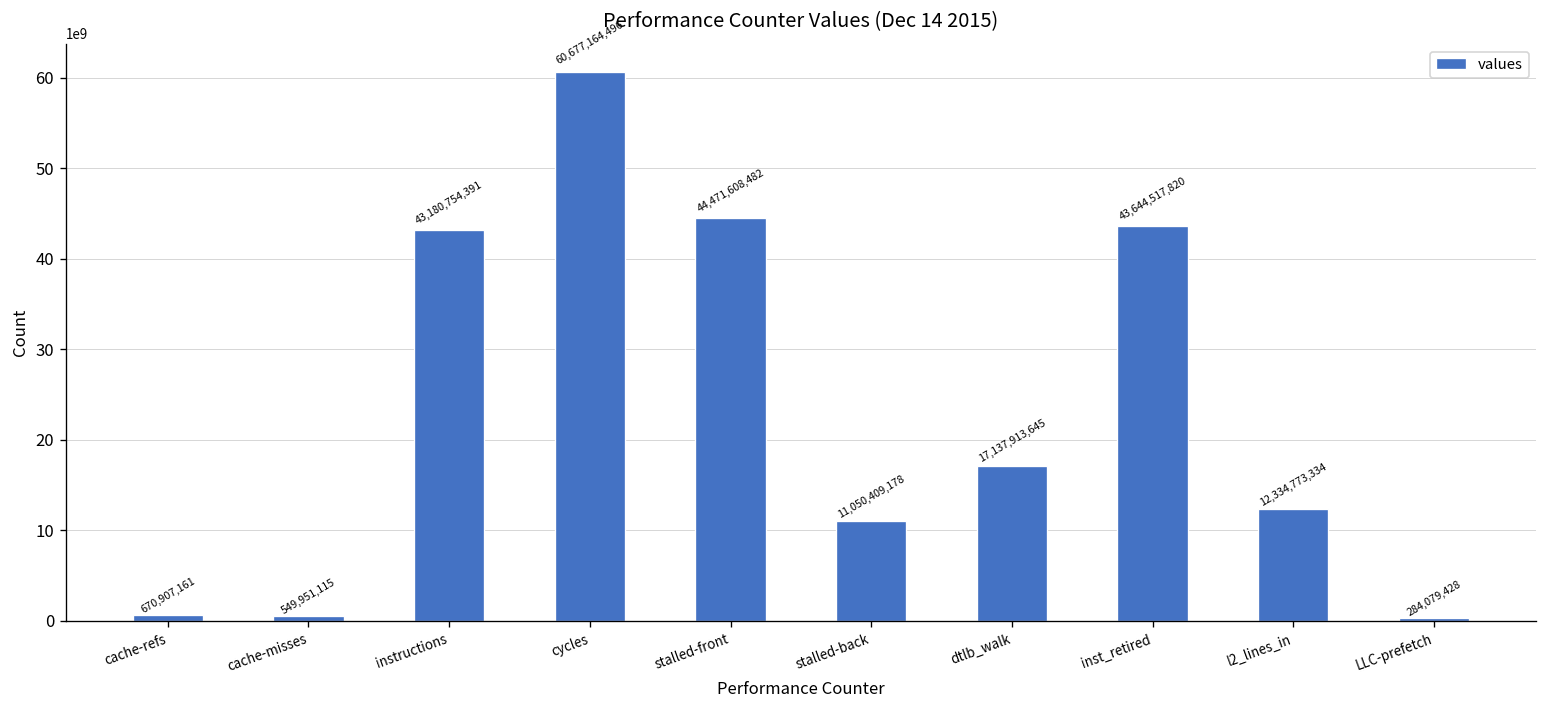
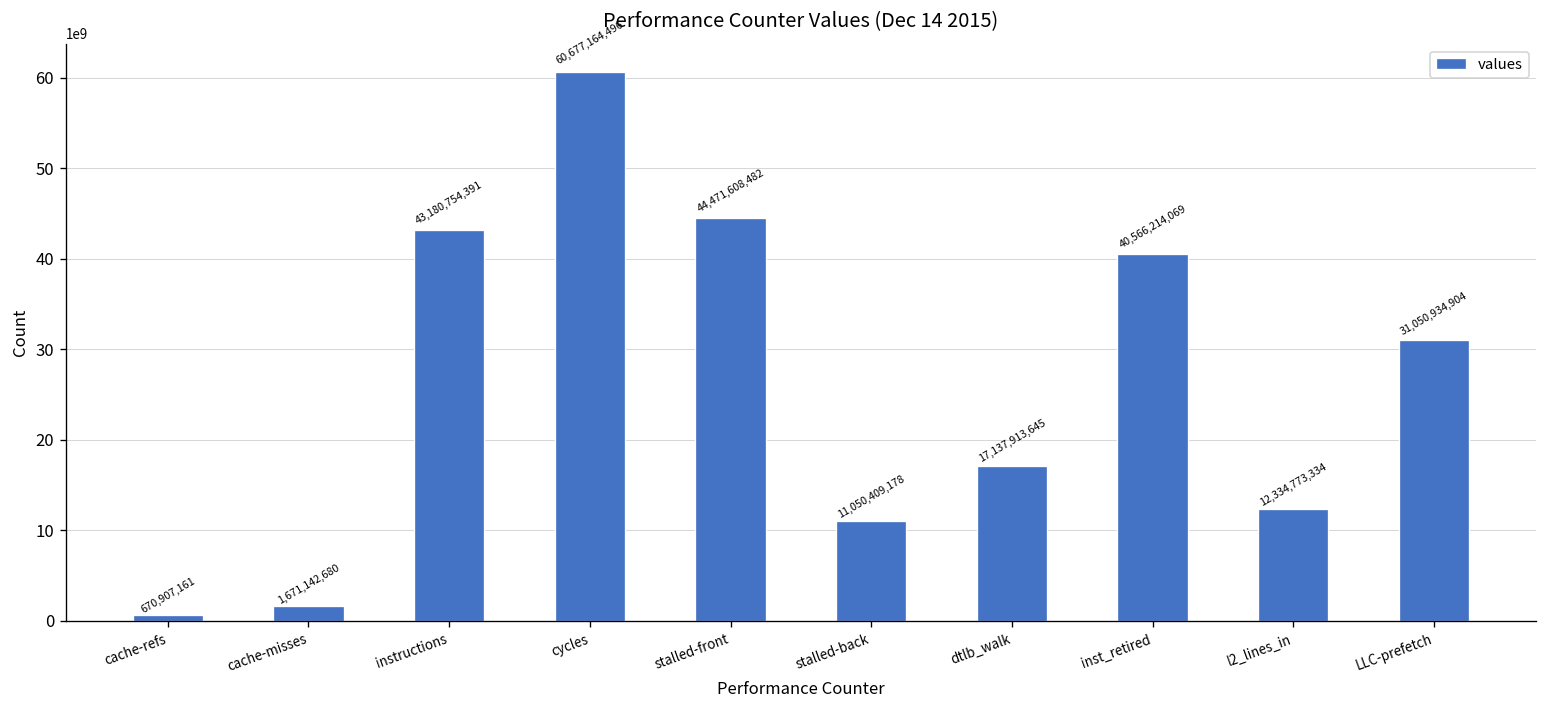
cache-misses: 549,951,115 -> 1,671,142,680
inst_retired: 43,644,517,820 -> 40,566,214,069
LLC-prefetch: 284,079,428 -> 31,050,934,904
